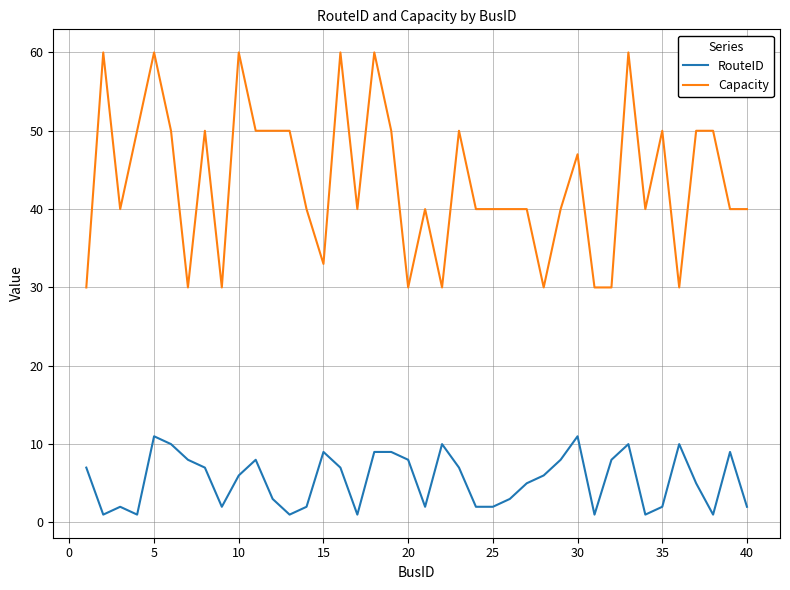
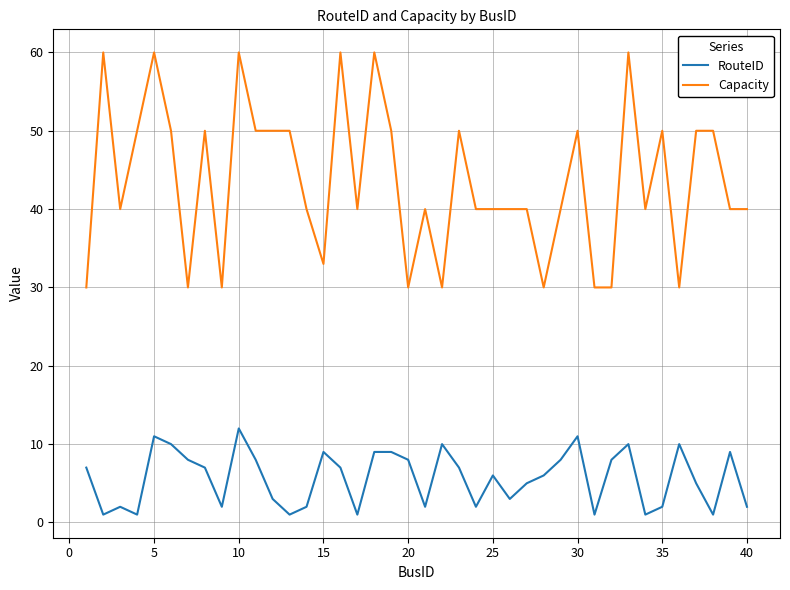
RouteID, 10: 6 -> 12
RouteID, 25: 2 -> 6
Capacity, 30: 47 -> 50
